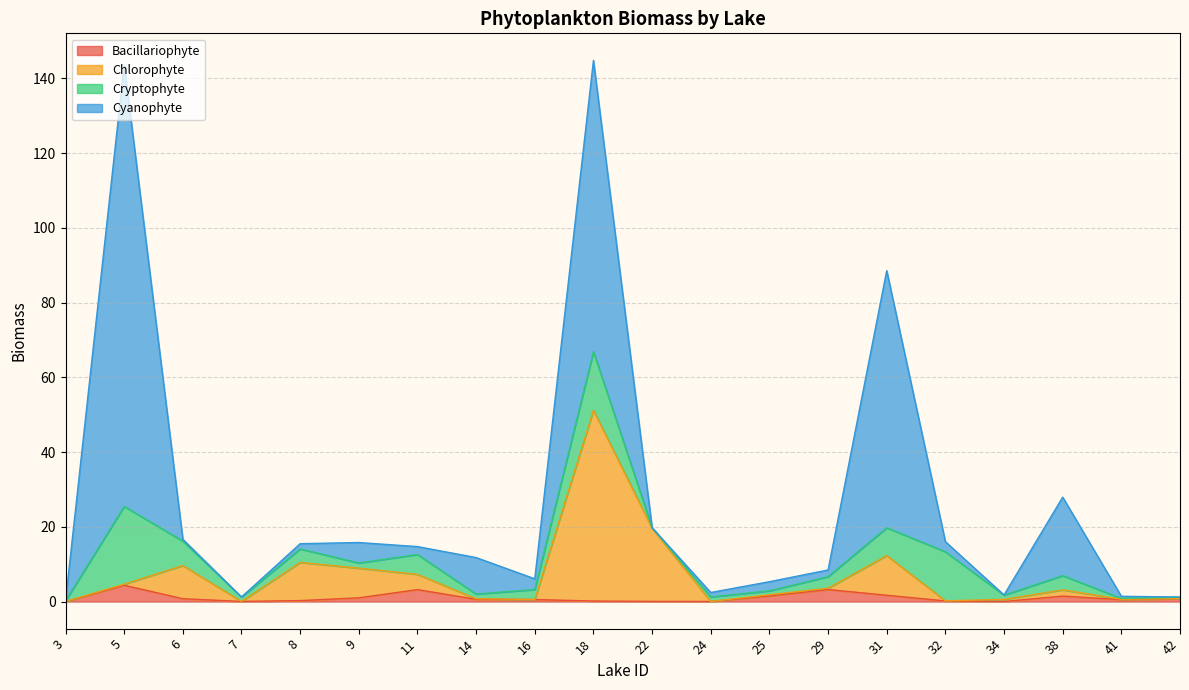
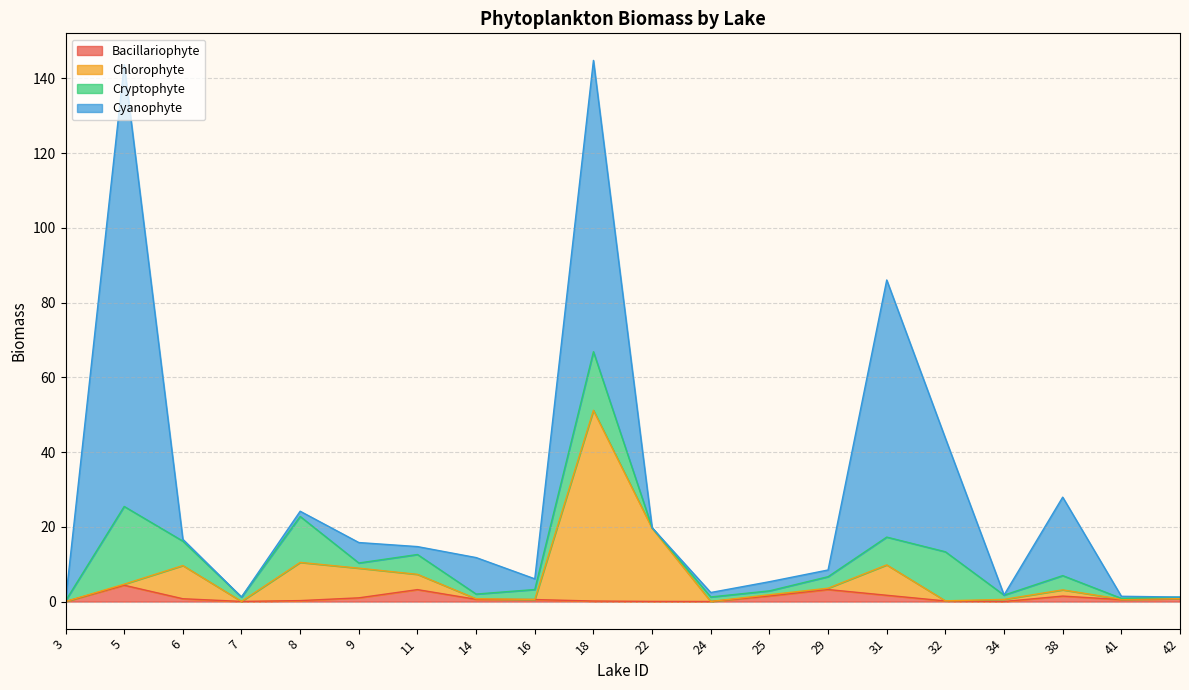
Cryptophyte, 8: 4 -> 12
Chlorophyte, 31: 11 -> 8
Cyanophyte, 32: 3 -> 30
